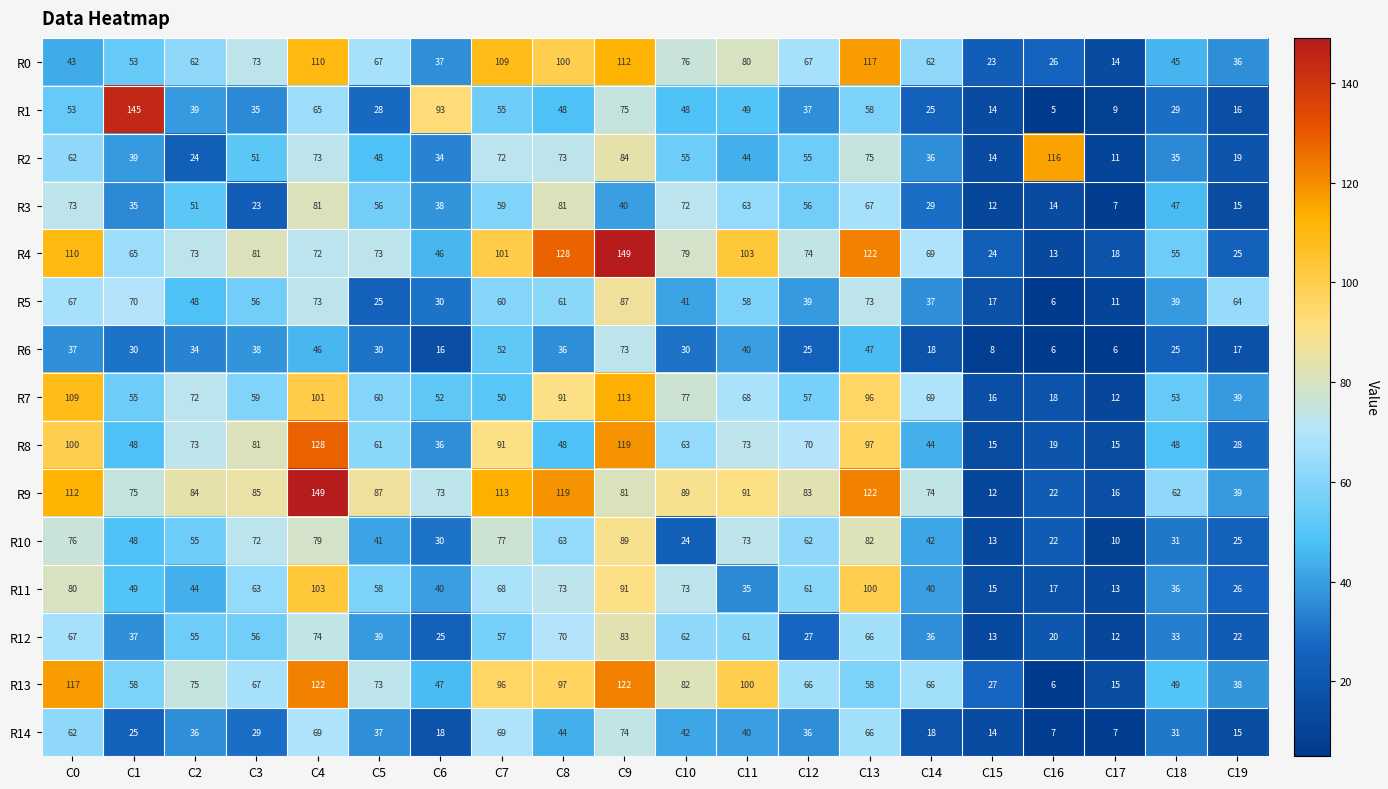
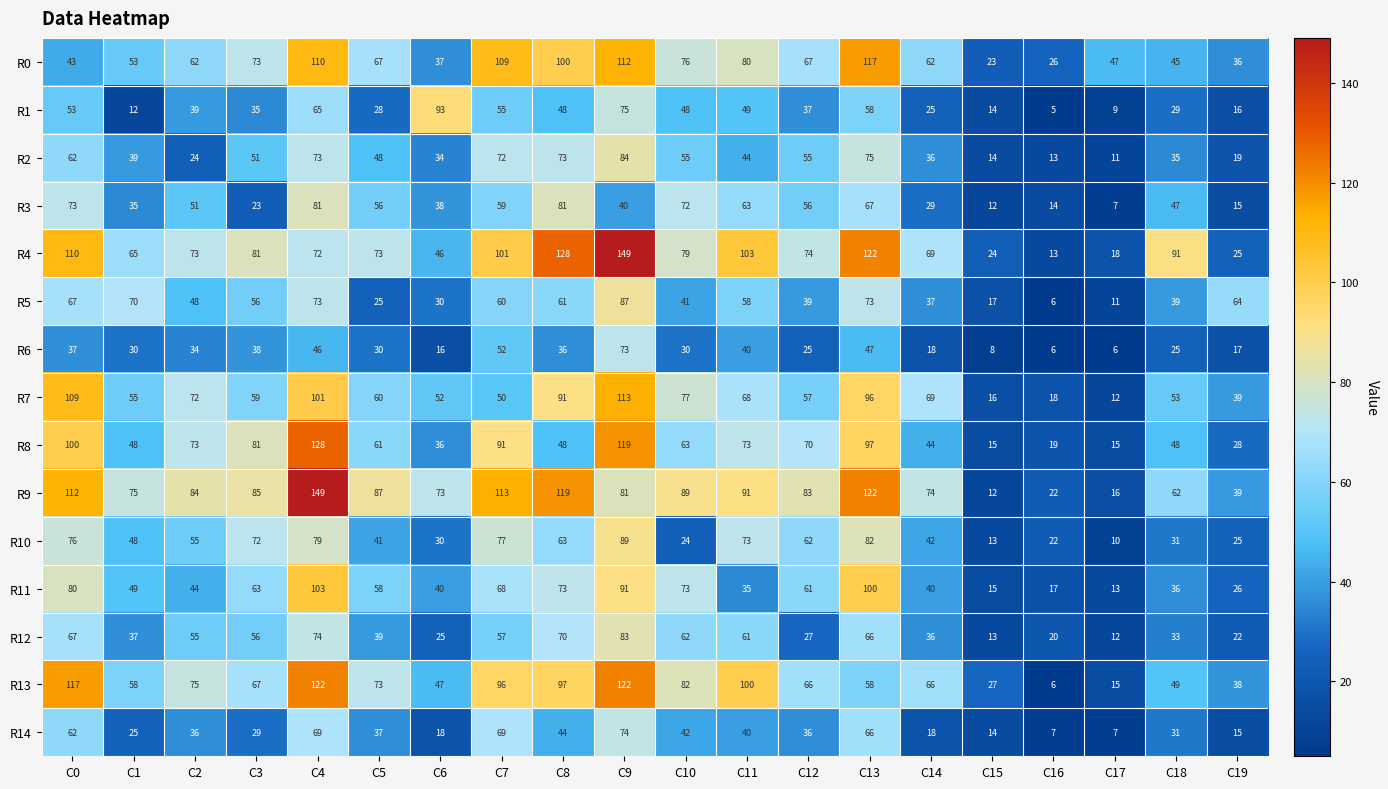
R0, C17: 14 -> 47
R1, C1: 145 -> 12
R2, C16: 116 -> 13
R4, C18: 55 -> 91
